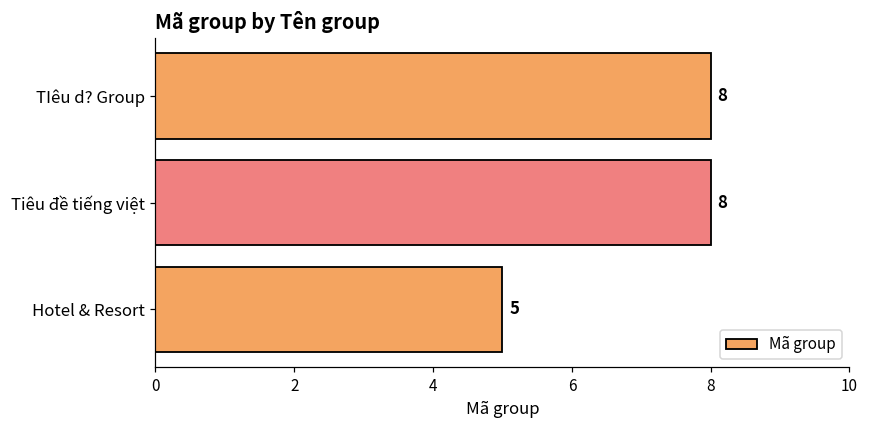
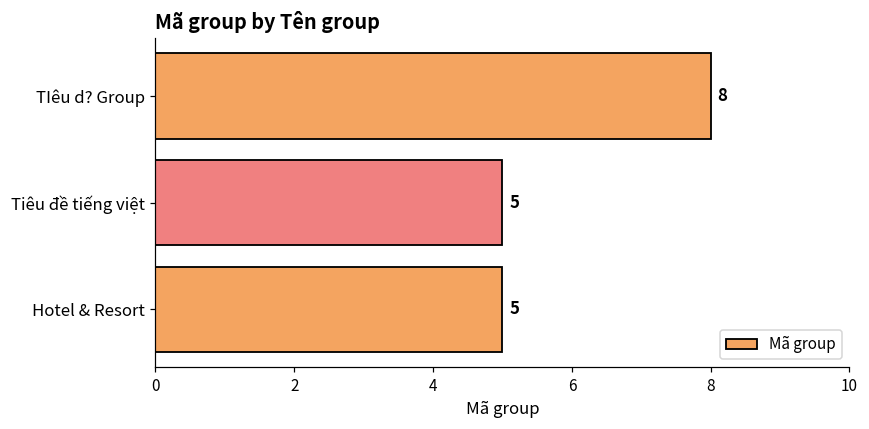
Tiêu đề tiếng việt: 8 -> 5
